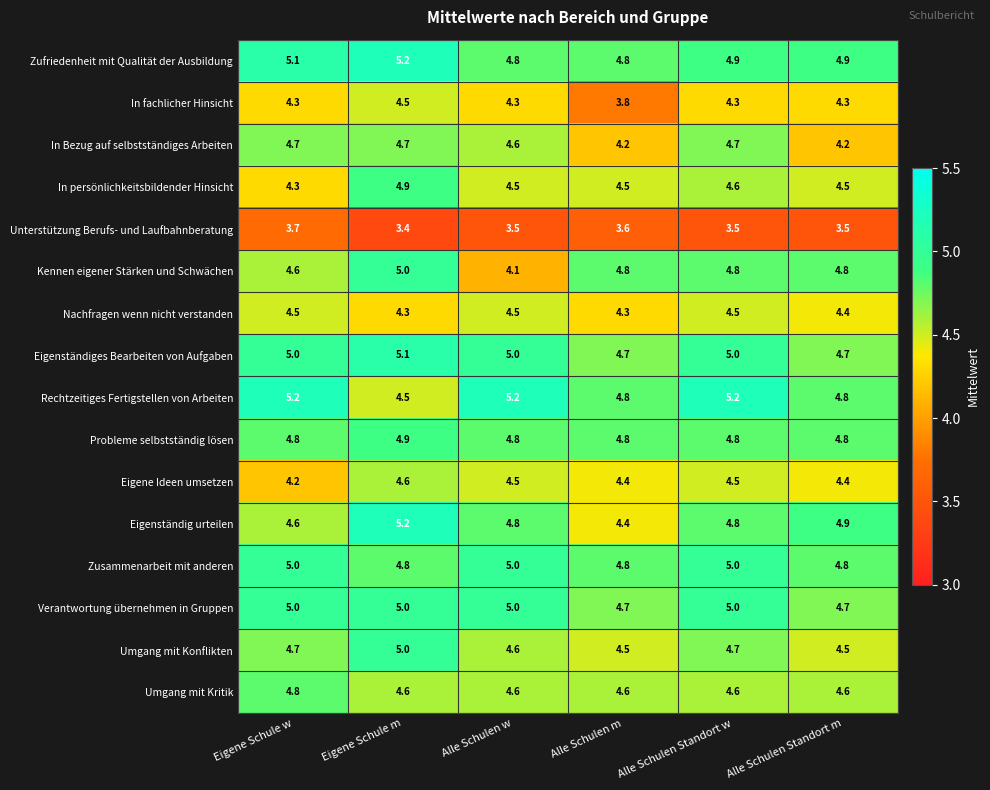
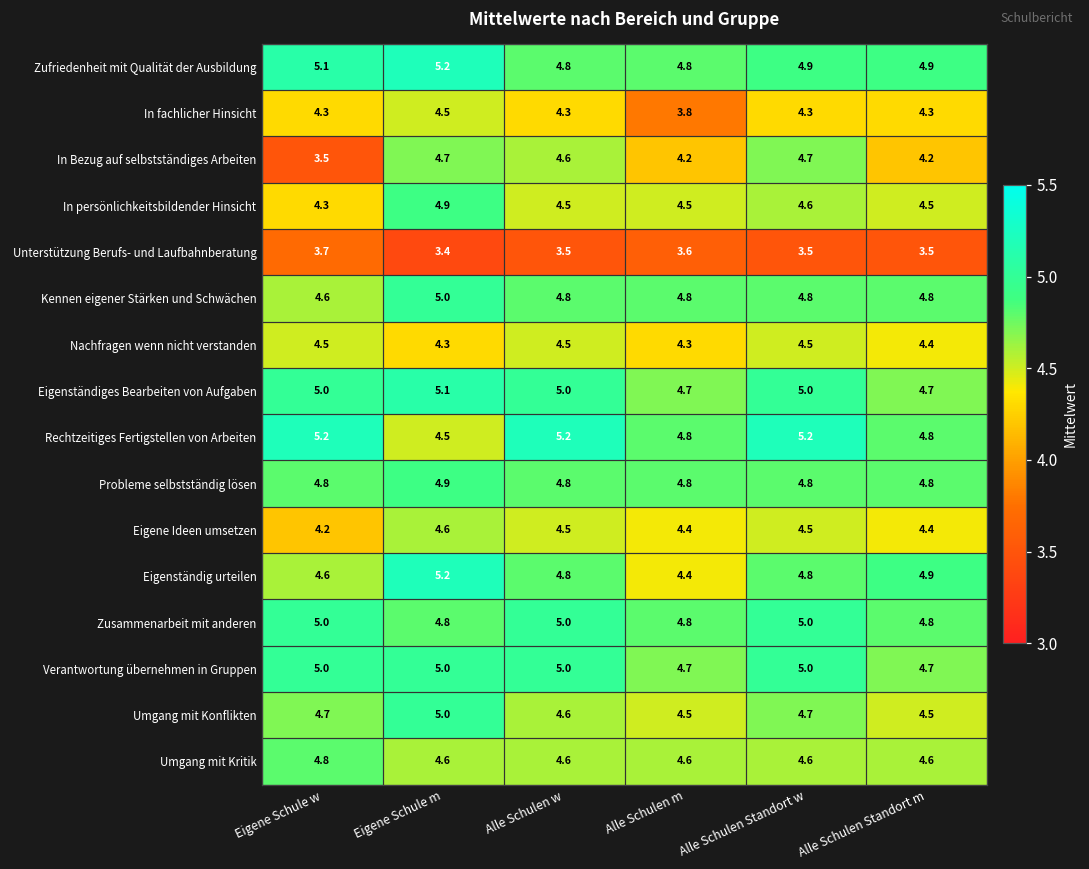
In Bezug auf selbstständiges Arbeiten, Eigene Schule w: 4.7 -> 3.5
Kennen eigener Stärken und Schwächen, Alle Schulen w: 4.1 -> 4.8
